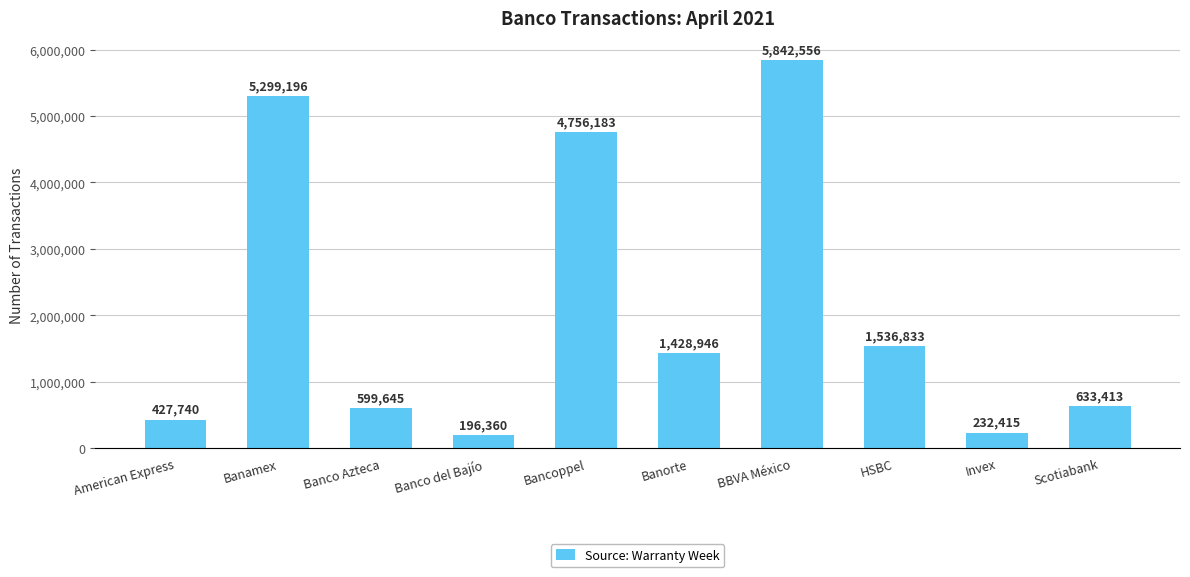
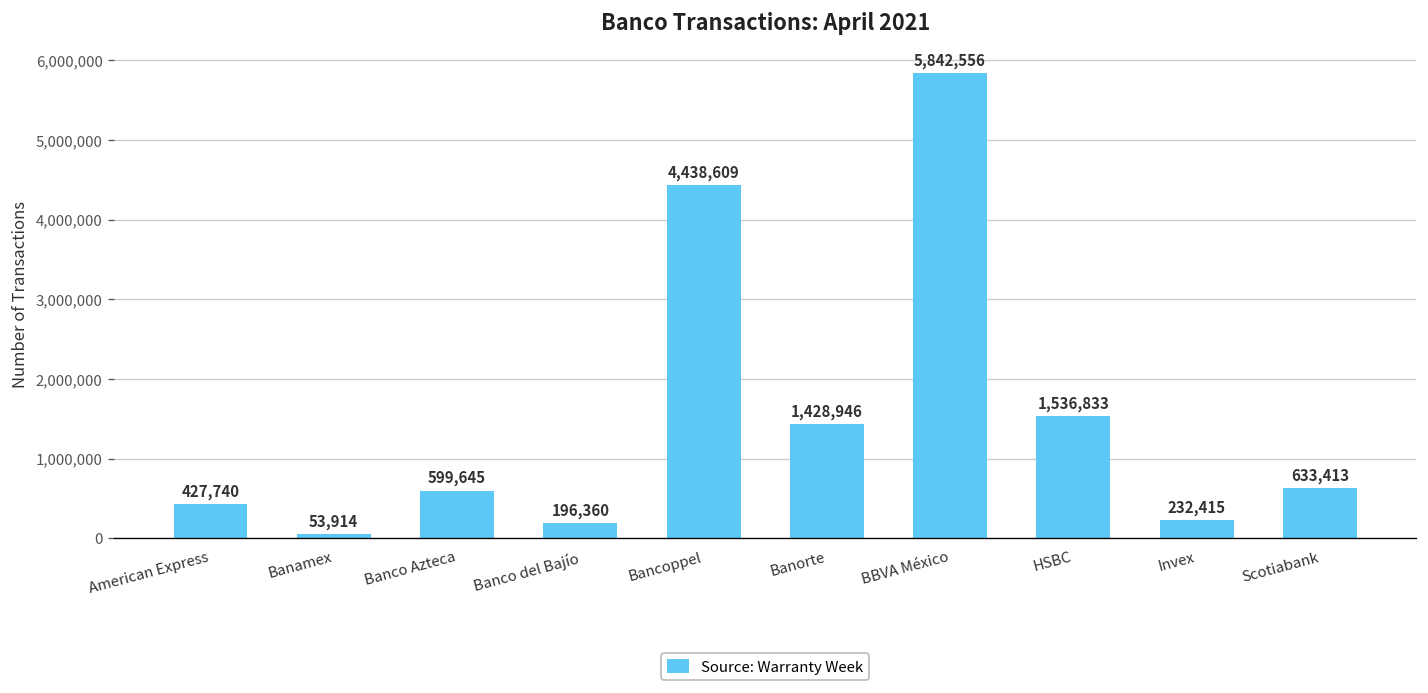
Banamex: 5,299,196 -> 53,914
Bancoppel: 4,756,183 -> 4,438,609
